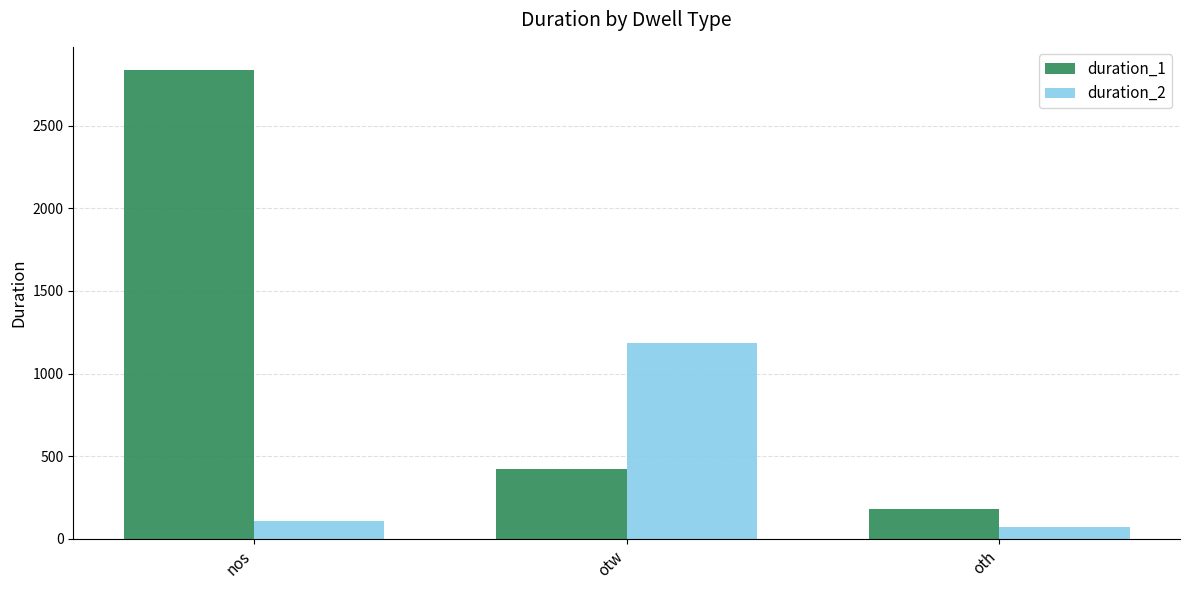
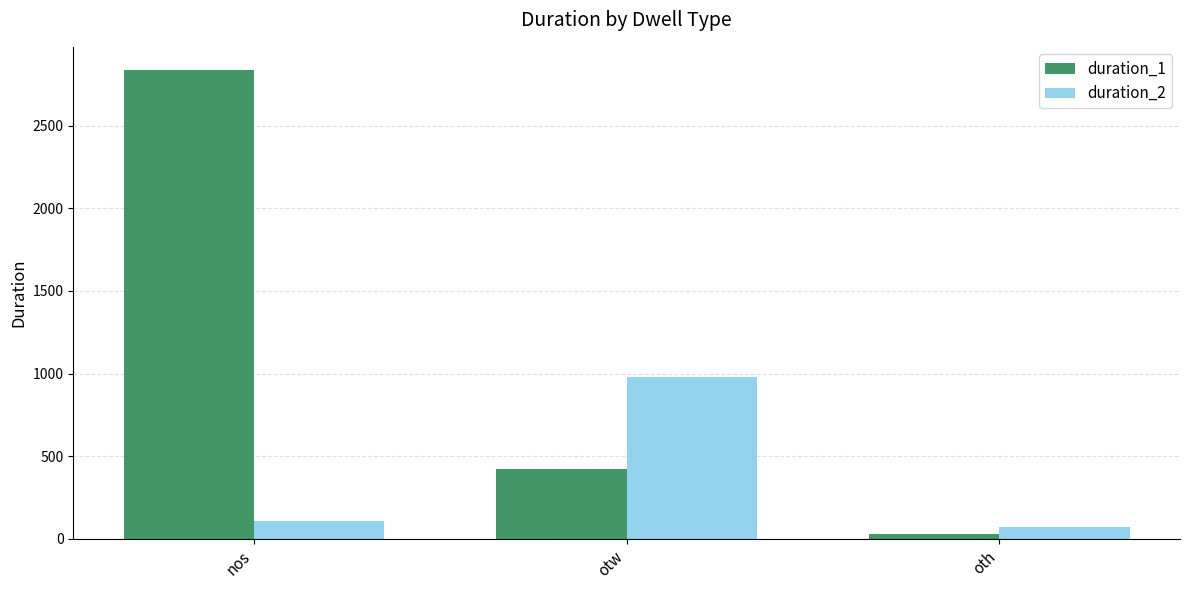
duration_2, otw: 1180 -> 980
duration_1, oth: 180 -> 30
